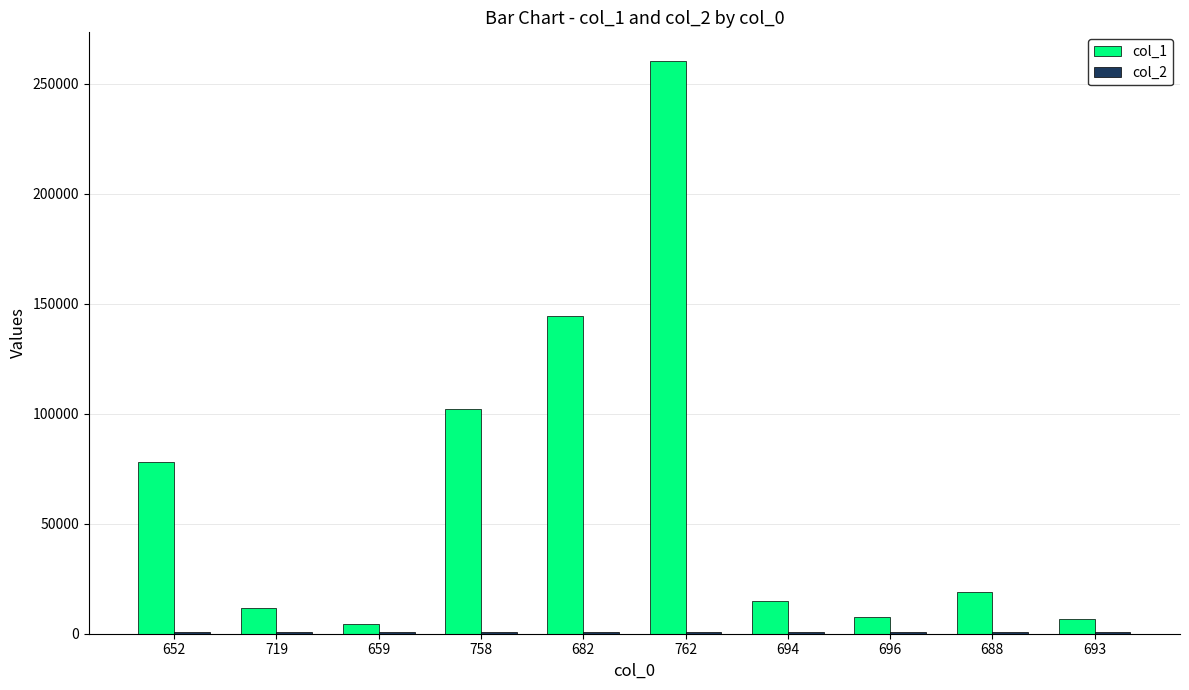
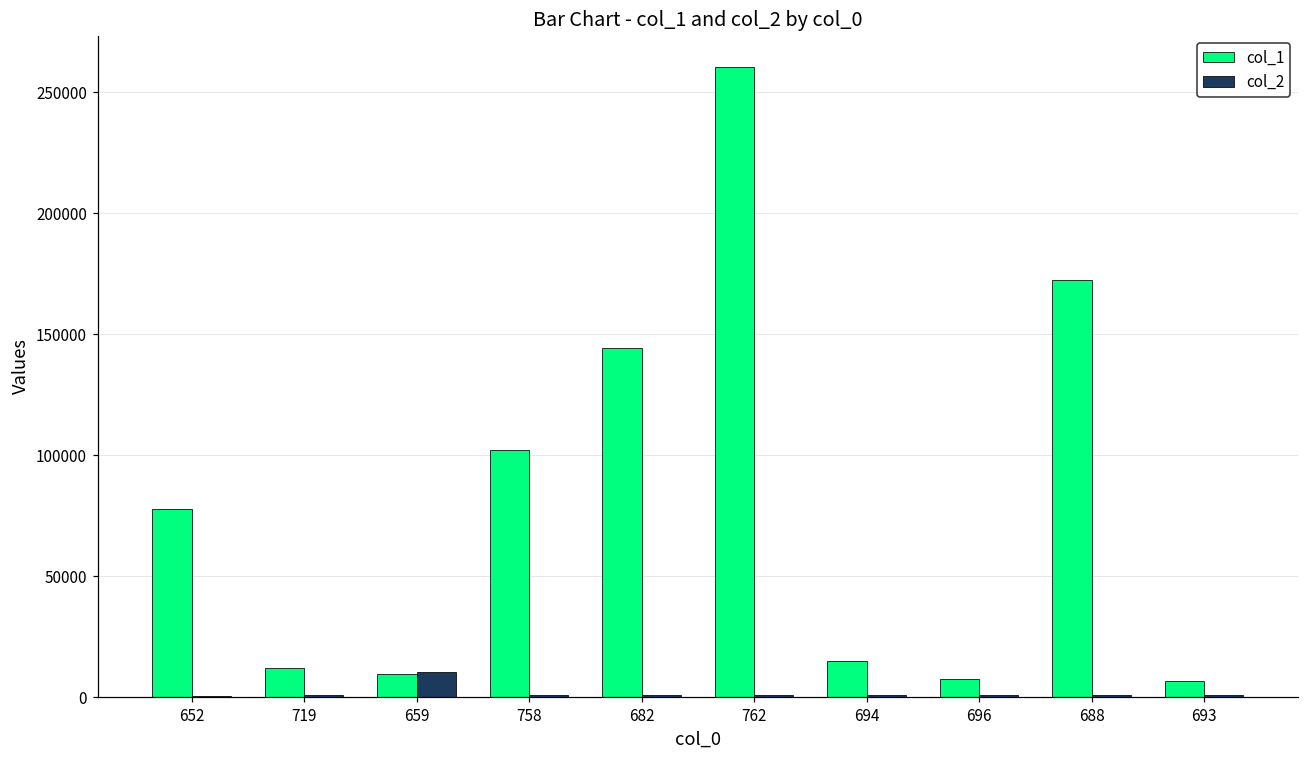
col_1, 659: 4000 -> 10000
col_2, 659: 1000 -> 10000
col_1, 688: 19000 -> 173000
